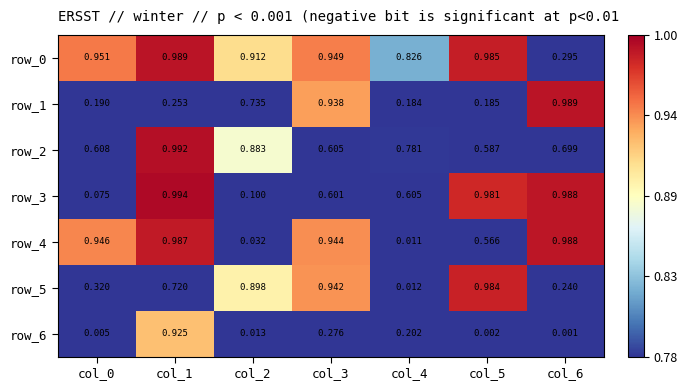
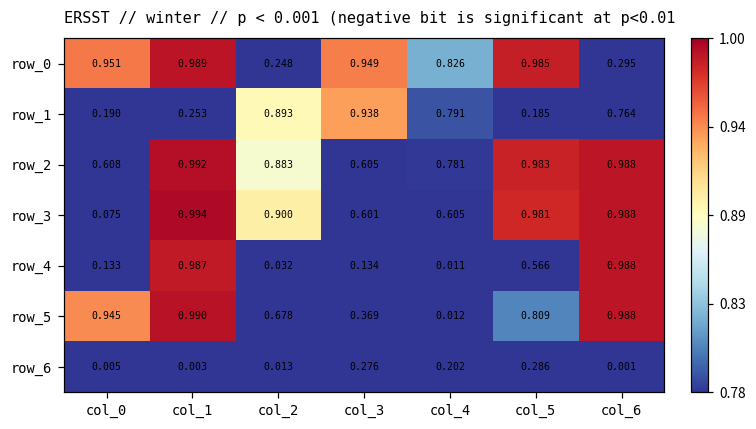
row_0, col_2: 0.912 -> 0.248
row_1, col_2: 0.735 -> 0.893
row_1, col_4: 0.184 -> 0.791
row_1, col_6: 0.989 -> 0.764
row_2, col_5: 0.587 -> 0.983
row_2, col_6: 0.699 -> 0.988
row_3, col_2: 0.100 -> 0.900
row_4, col_0: 0.946 -> 0.133
row_4, col_3: 0.944 -> 0.134
row_5, col_0: 0.320 -> 0.945
row_5, col_1: 0.720 -> 0.990
row_5, col_2: 0.898 -> 0.678
row_5, col_3: 0.942 -> 0.369
row_5, col_5: 0.984 -> 0.809
row_5, col_6: 0.240 -> 0.988
row_6, col_1: 0.925 -> 0.003
row_6, col_5: 0.002 -> 0.286
